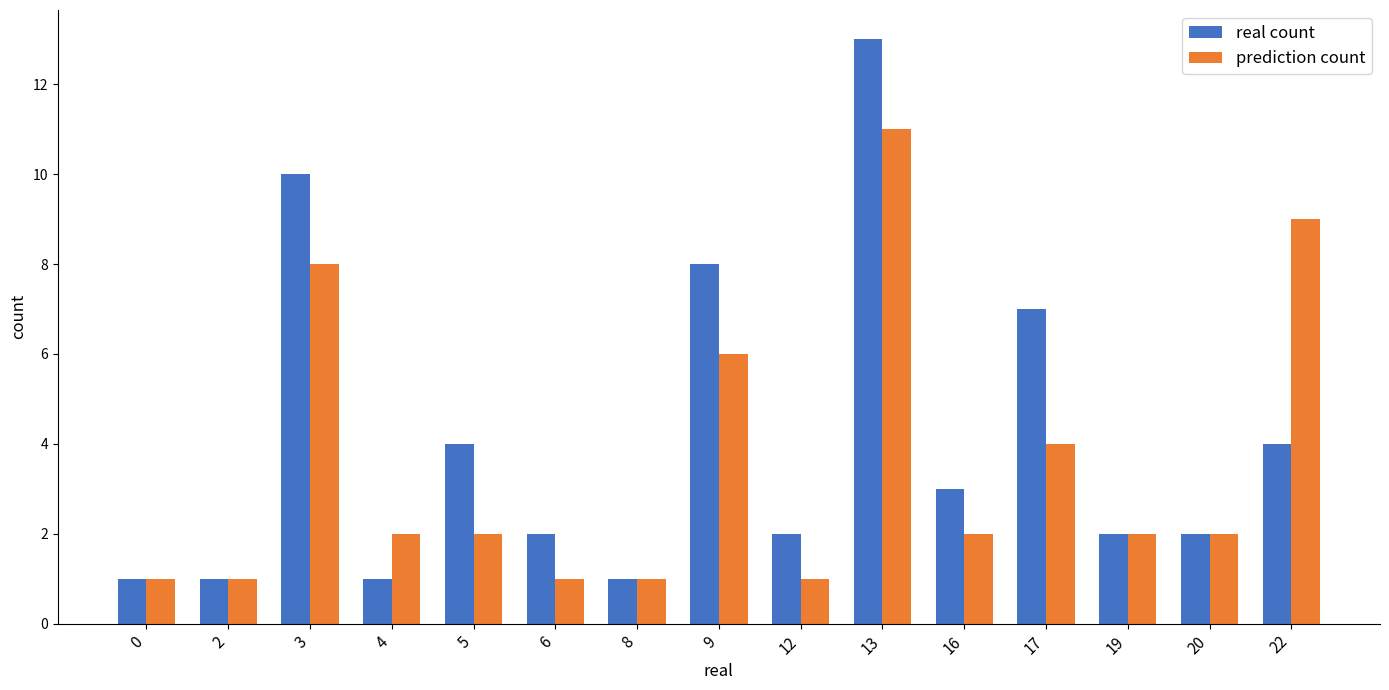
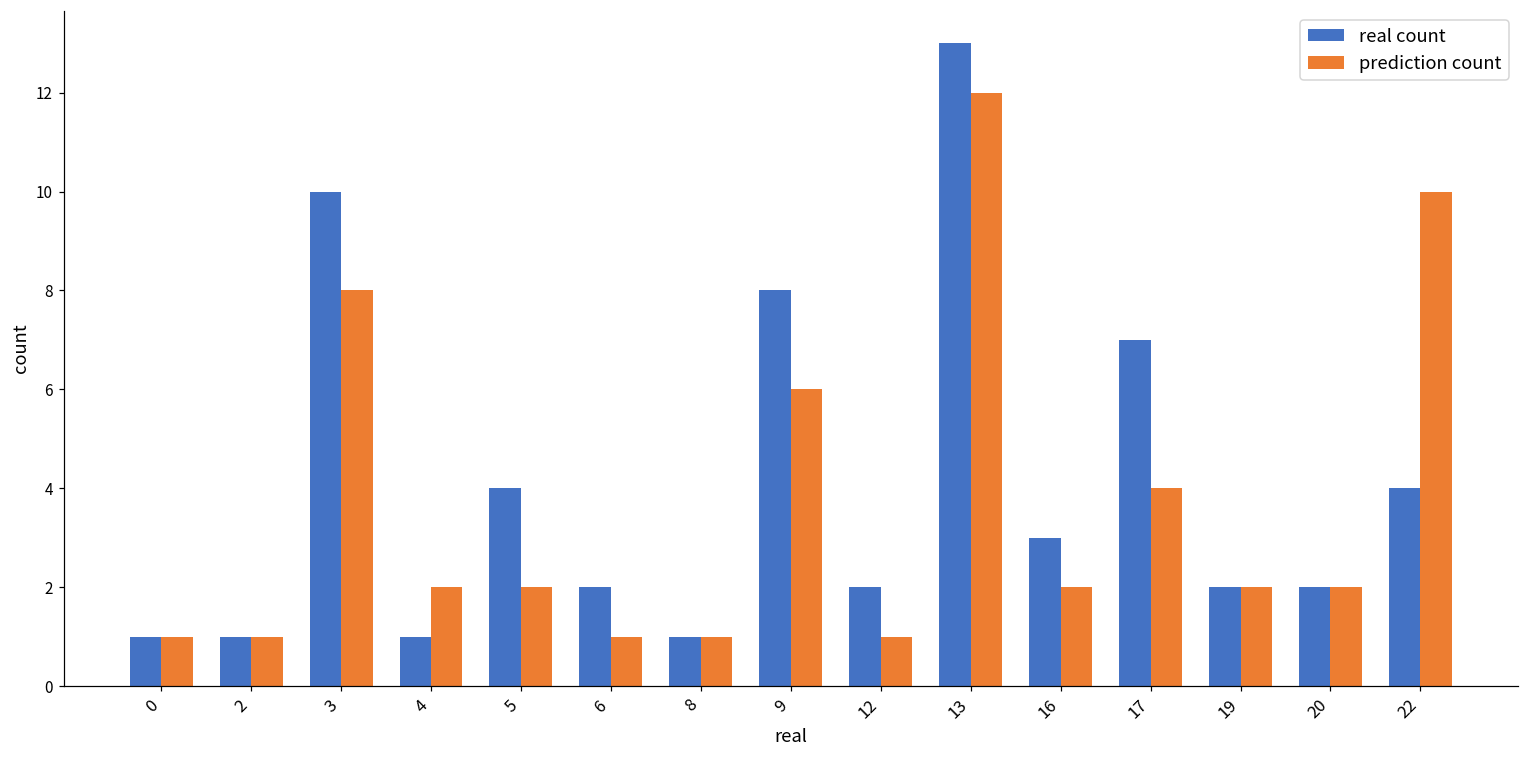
prediction count, 13: 11 -> 12
prediction count, 22: 9 -> 10
